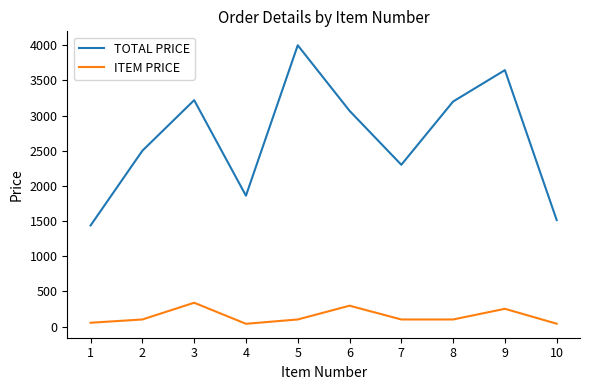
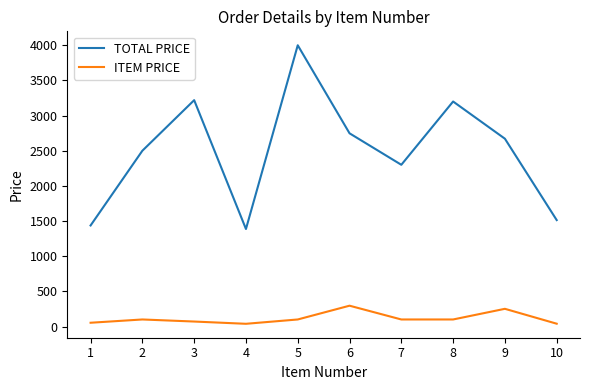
ITEM PRICE, 3: 300 -> 100
TOTAL PRICE, 4: 1900 -> 1400
TOTAL PRICE, 6: 3100 -> 2700
TOTAL PRICE, 9: 3600 -> 2700
